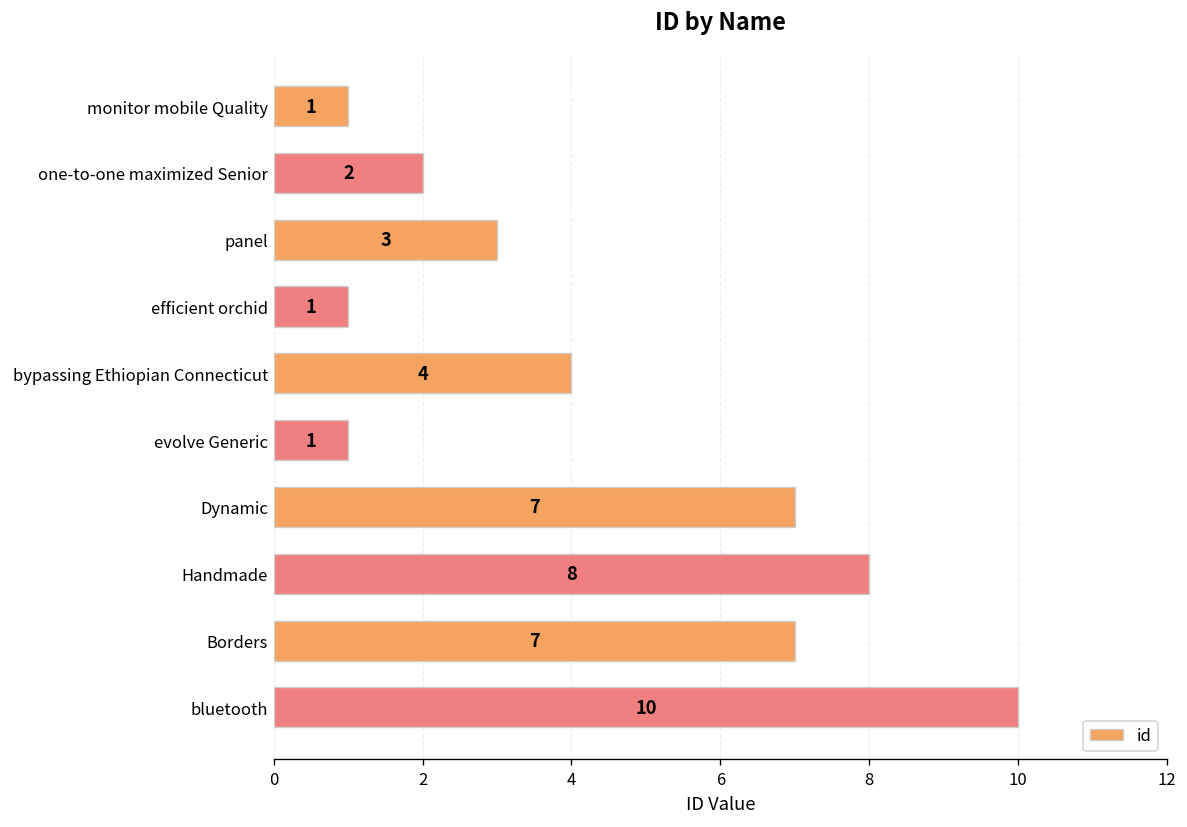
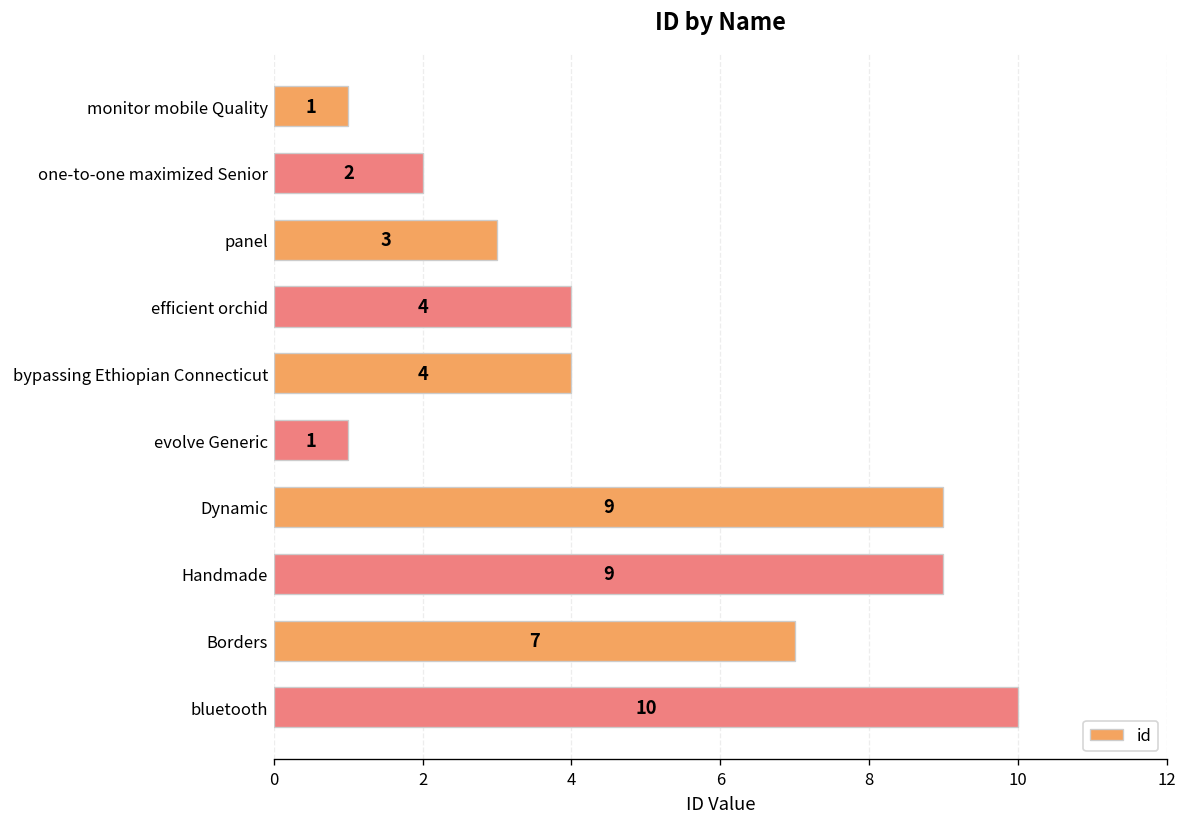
efficient orchid: 1 -> 4
Dynamic: 7 -> 9
Handmade: 8 -> 9
